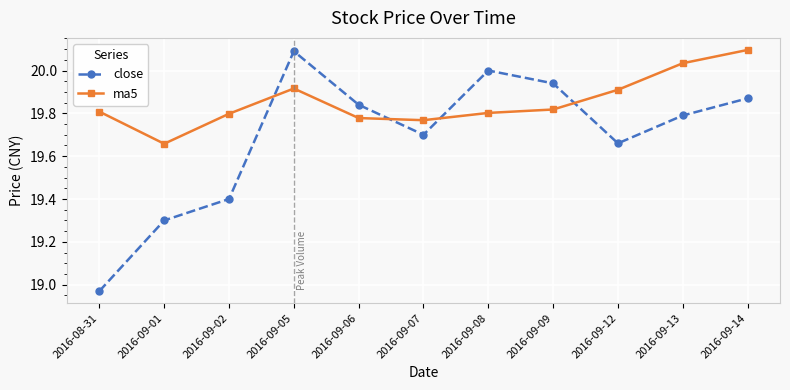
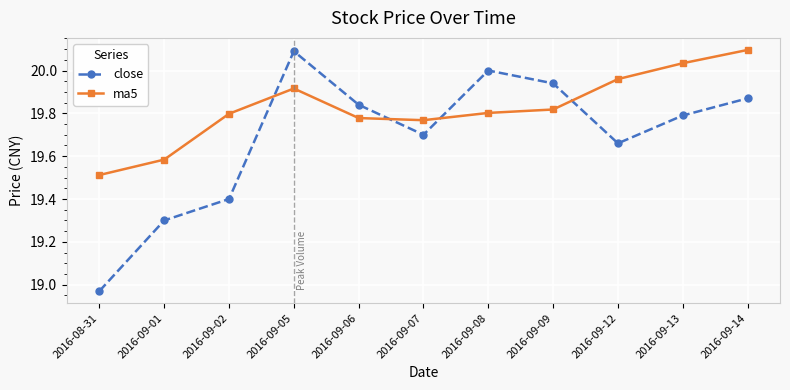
ma5, 2016-08-31: 19.81 -> 19.51
ma5, 2016-09-01: 19.66 -> 19.58
ma5, 2016-09-12: 19.91 -> 19.96
